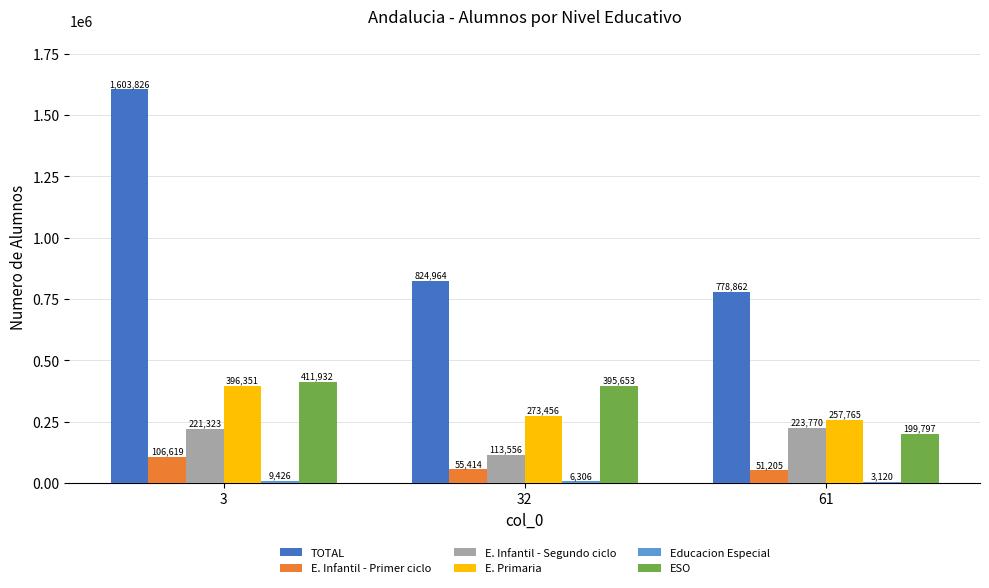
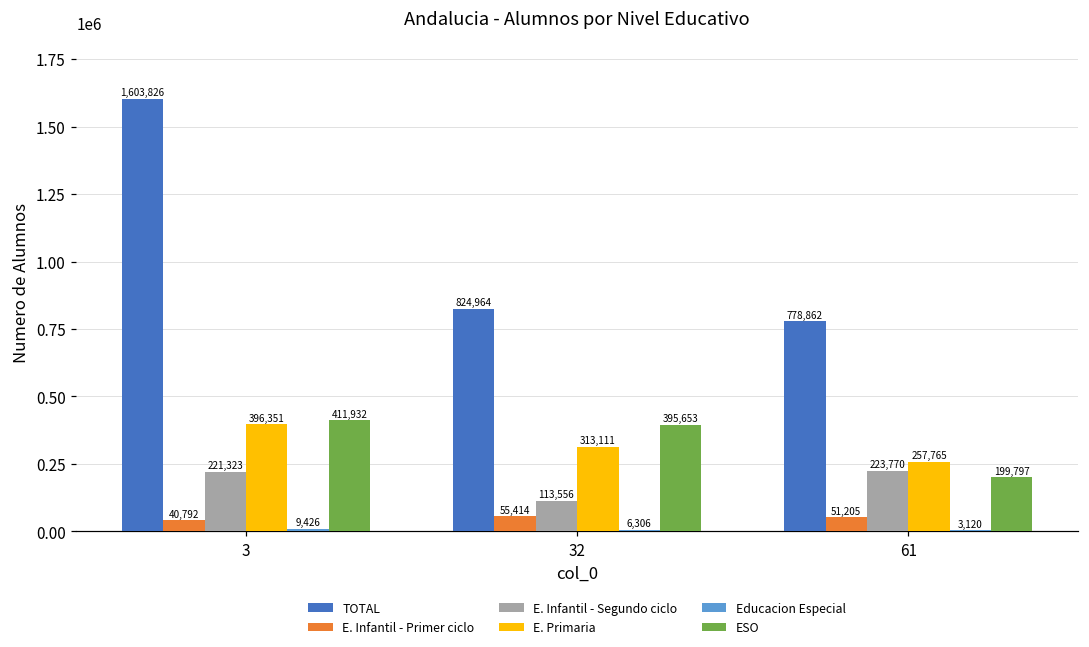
E. Infantil - Primer ciclo, 3: 106,619 -> 40,792
E. Primaria, 32: 273,456 -> 313,111
